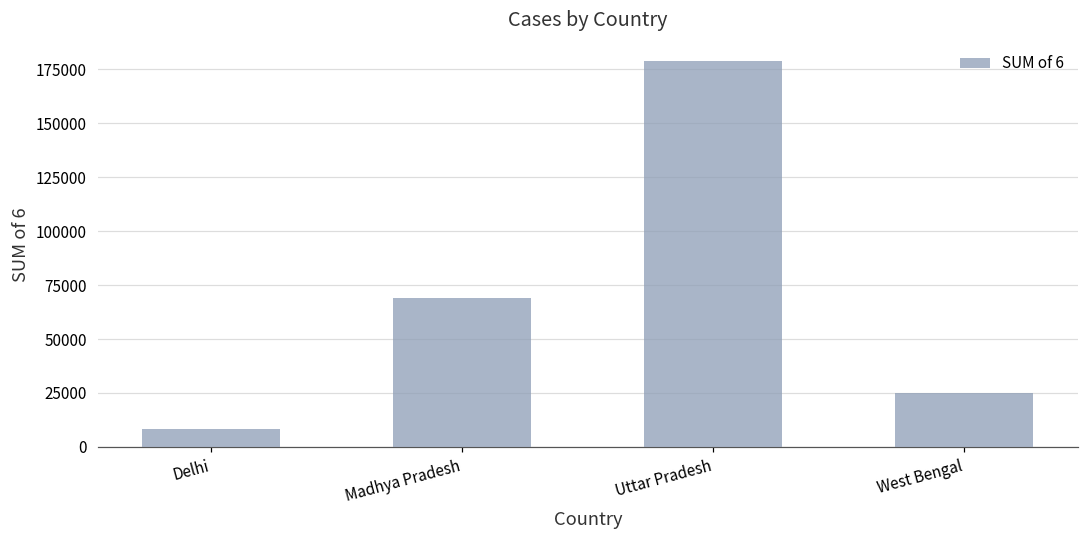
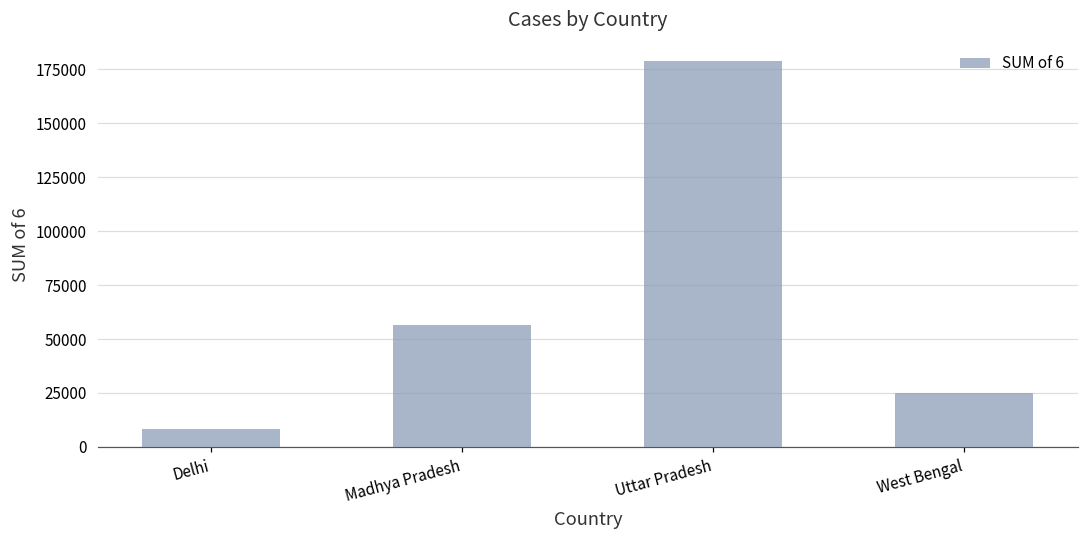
Madhya Pradesh: 69000 -> 56000
